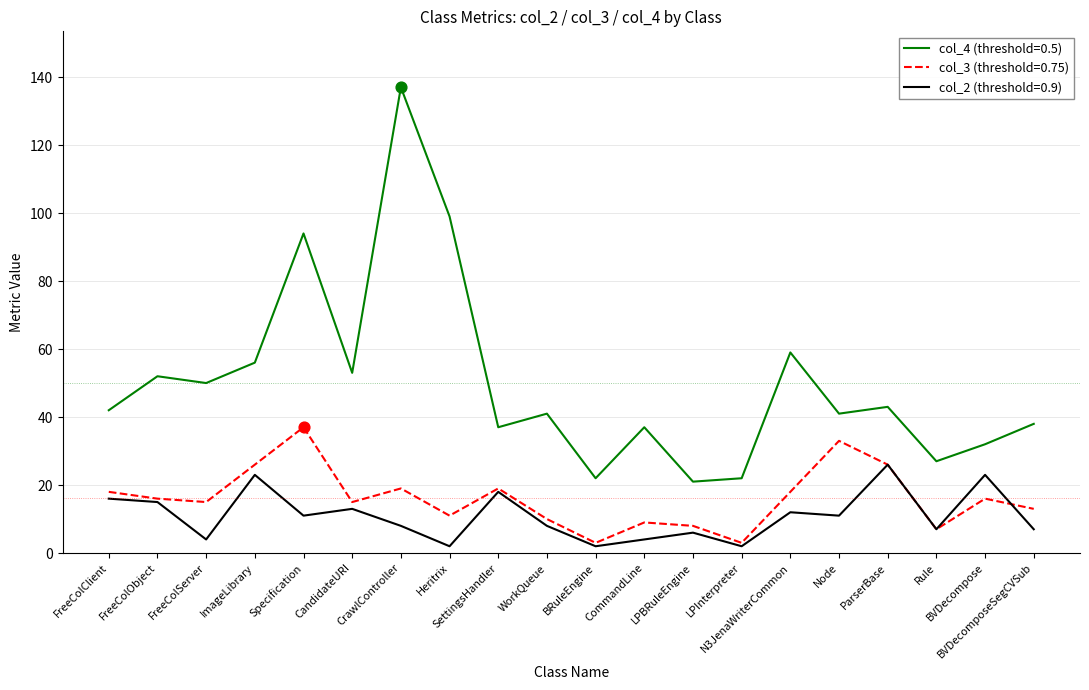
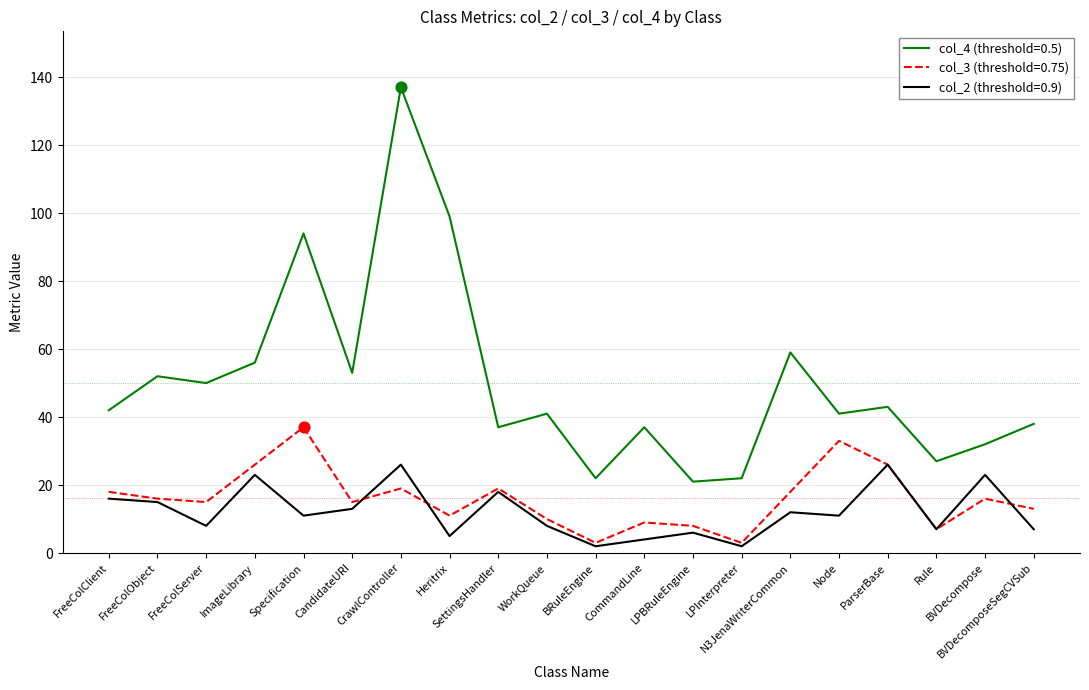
col_2 (threshold=0.9), FreeColServer: 4 -> 8
col_2 (threshold=0.9), CrawlController: 8 -> 26
col_2 (threshold=0.9), Heritrix: 2 -> 5
